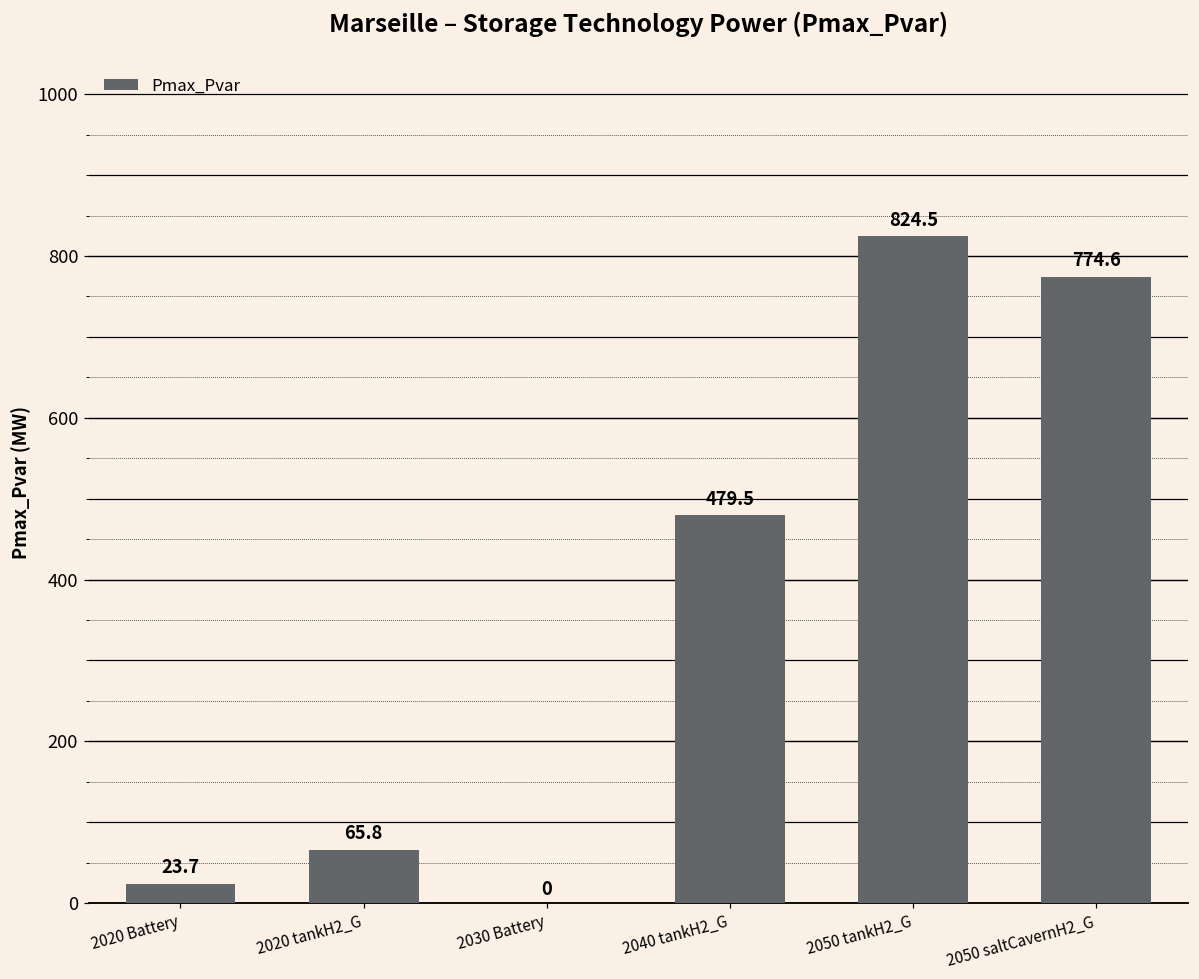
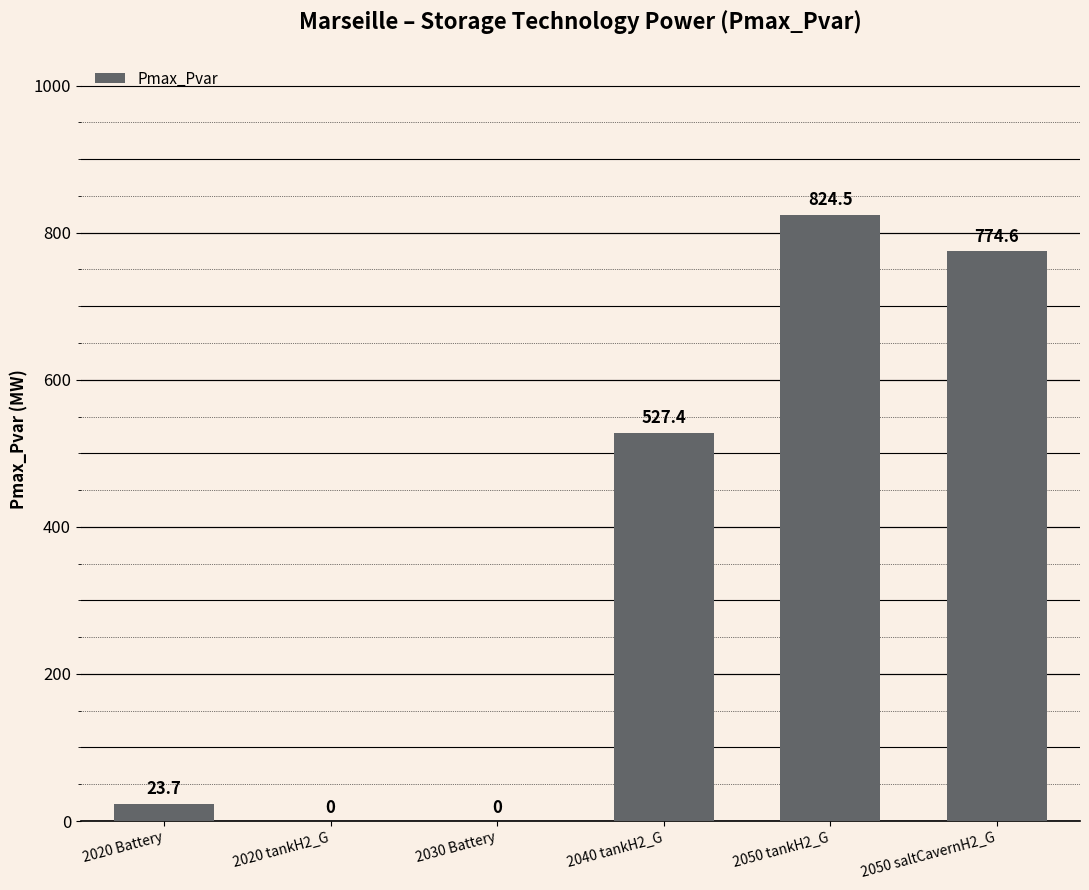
2020 tankH2_G: 65.8 -> 0
2040 tankH2_G: 479.5 -> 527.4
